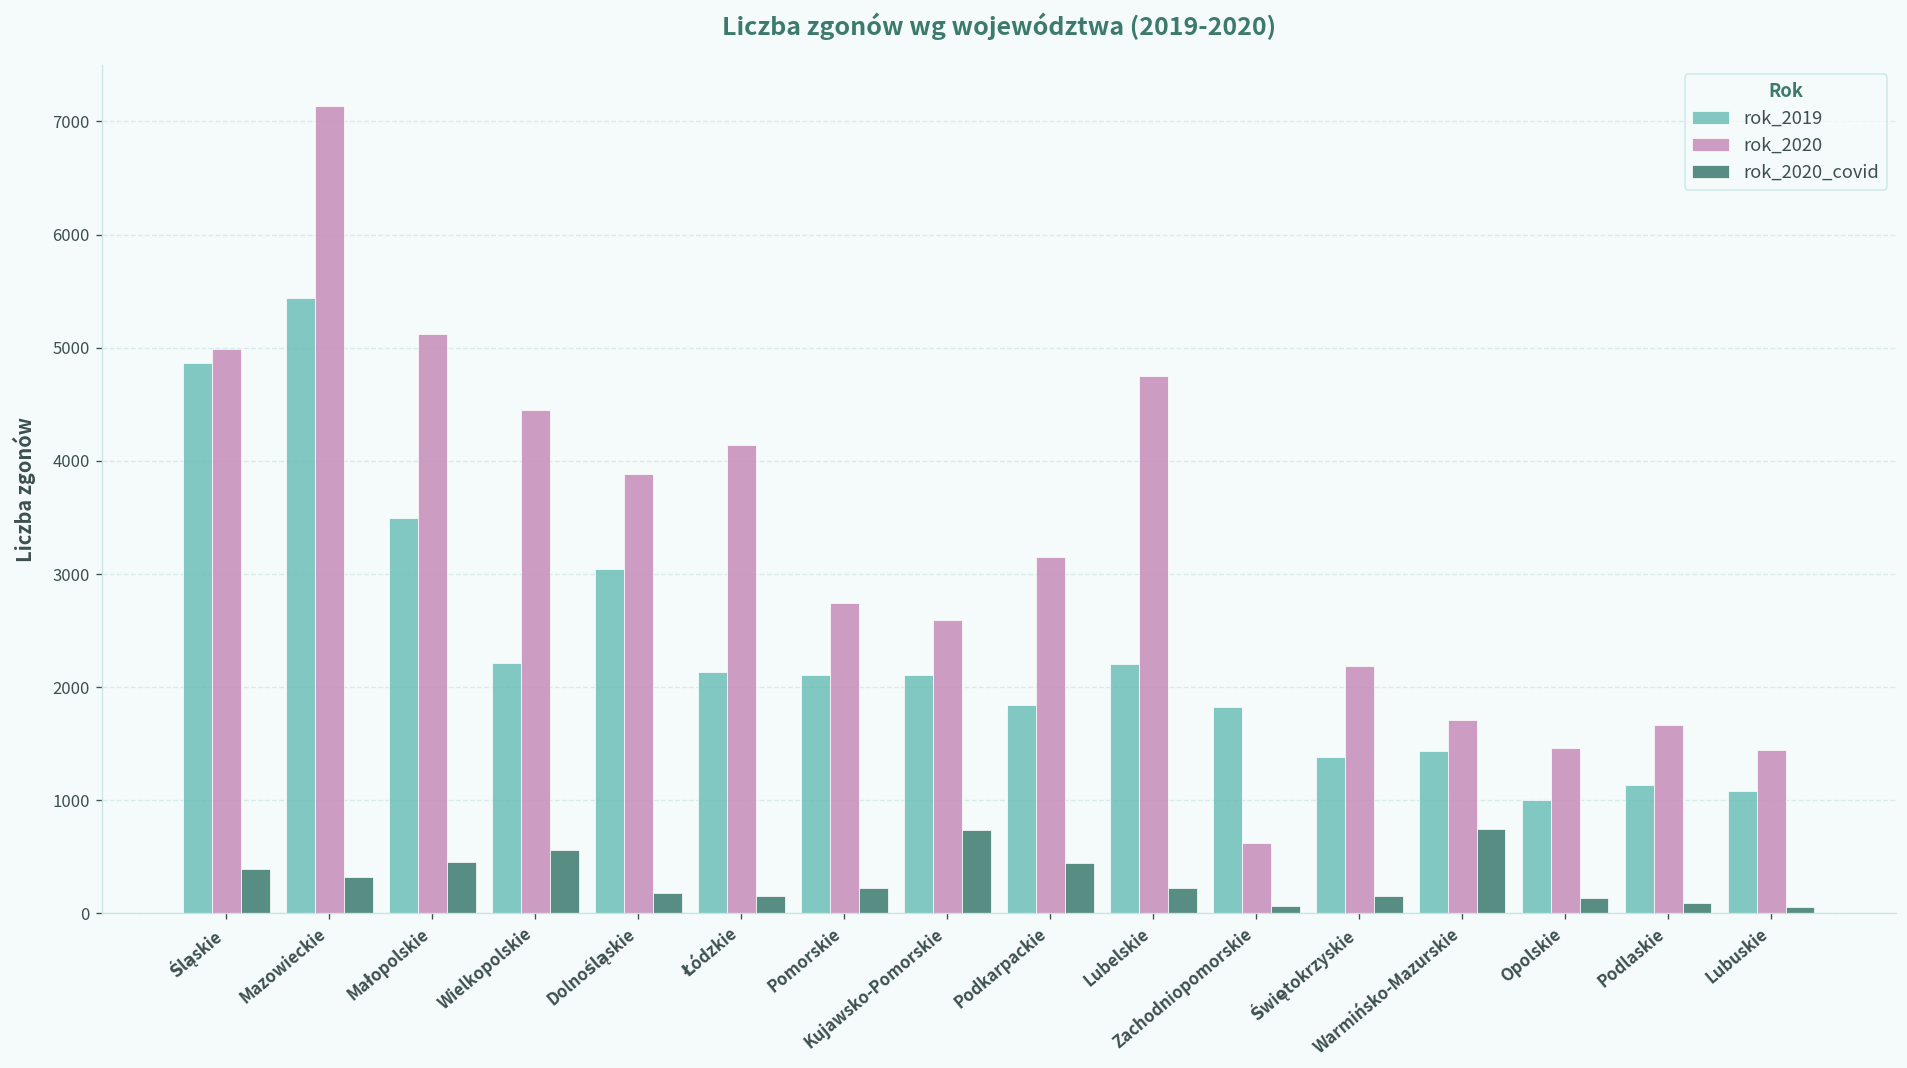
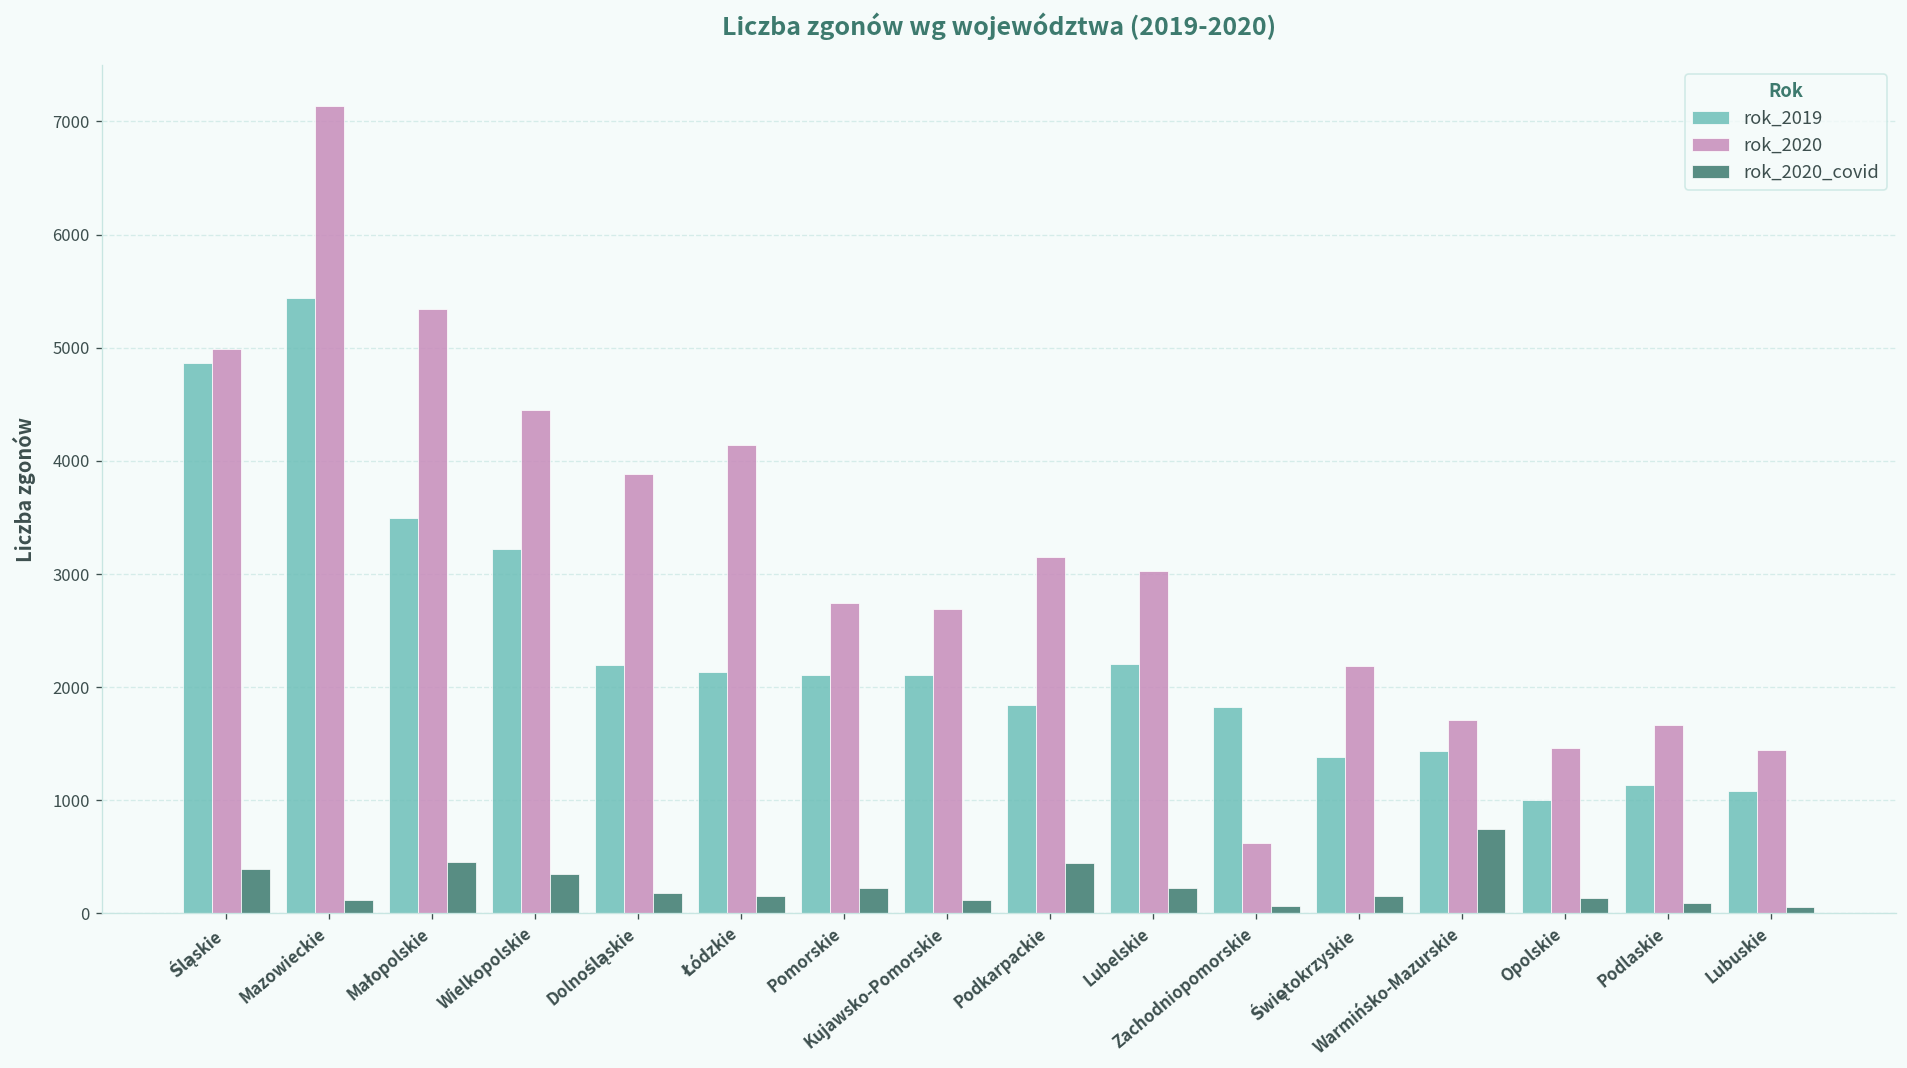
rok_2020_covid, Mazowieckie: 300 -> 100
rok_2020, Małopolskie: 5100 -> 5300
rok_2019, Wielkopolskie: 2200 -> 3200
rok_2020_covid, Wielkopolskie: 600 -> 400
rok_2019, Dolnośląskie: 3000 -> 2200
rok_2020, Kujawsko-Pomorskie: 2600 -> 2700
rok_2020_covid, Kujawsko-Pomorskie: 700 -> 100
rok_2020, Lubelskie: 4700 -> 3000
